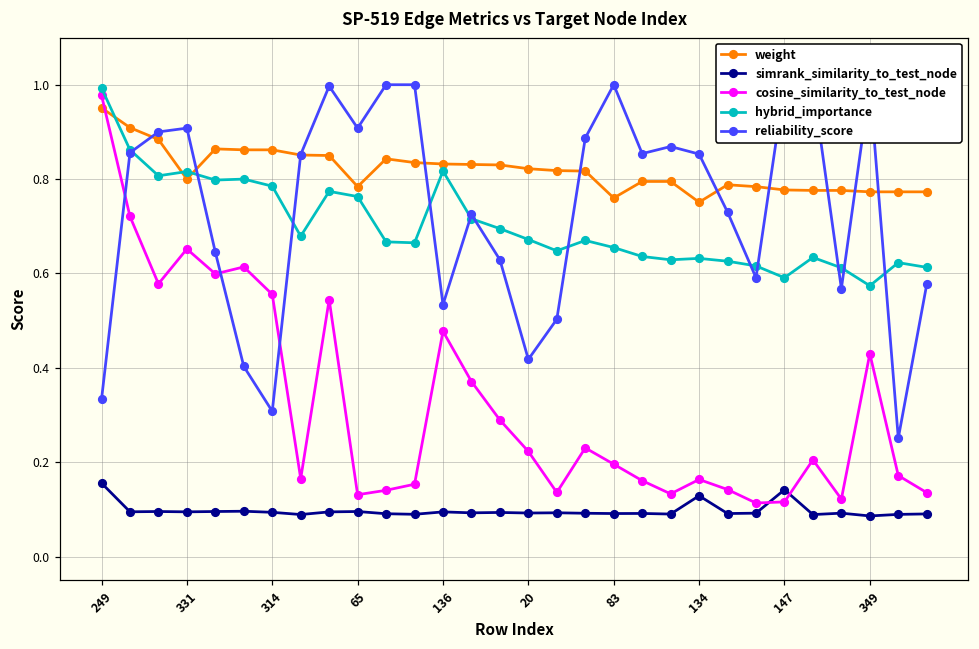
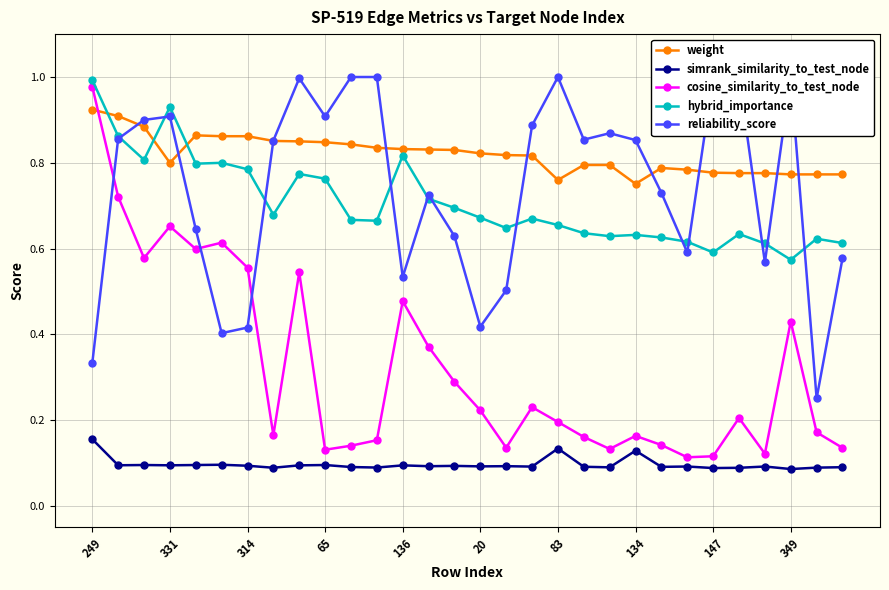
weight, 249: 0.95 -> 0.92
hybrid_importance, 331: 0.82 -> 0.93
reliability_score, 314: 0.31 -> 0.42
weight, 65: 0.78 -> 0.85
simrank_similarity_to_test_node, 83: 0.09 -> 0.13
simrank_similarity_to_test_node, 147: 0.14 -> 0.09
